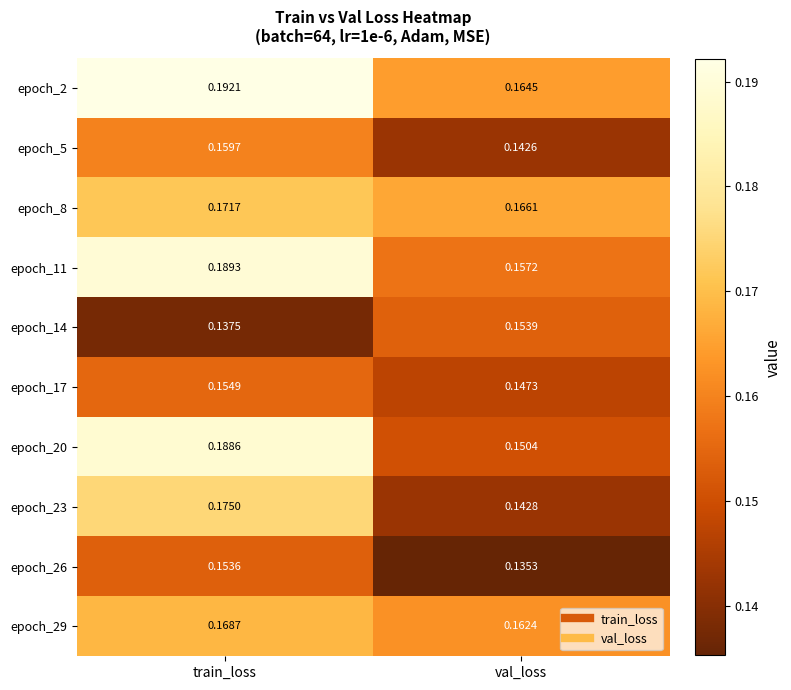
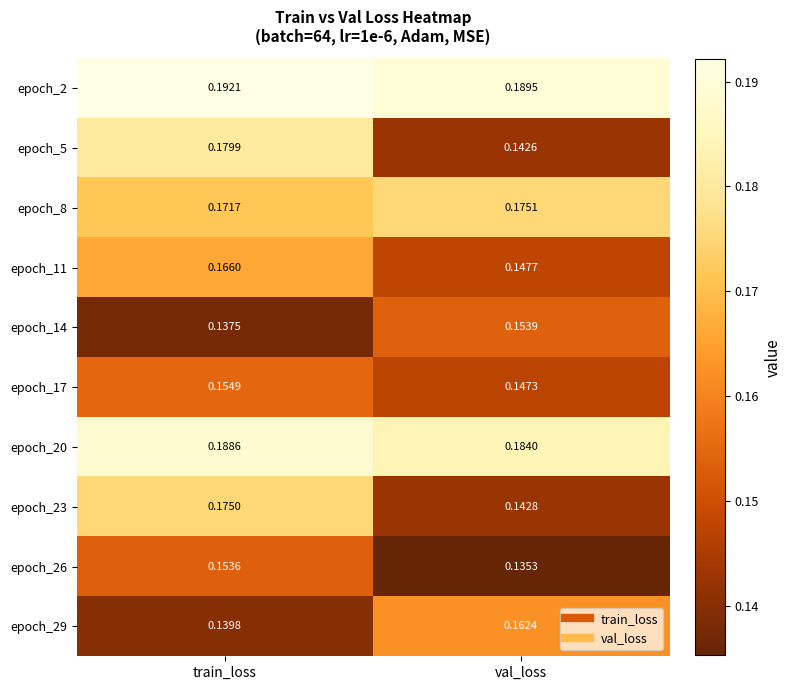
epoch_2, val_loss: 0.1645 -> 0.1895
epoch_5, train_loss: 0.1597 -> 0.1799
epoch_8, val_loss: 0.1661 -> 0.1751
epoch_11, train_loss: 0.1893 -> 0.1660
epoch_11, val_loss: 0.1572 -> 0.1477
epoch_20, val_loss: 0.1504 -> 0.1840
epoch_29, train_loss: 0.1687 -> 0.1398
